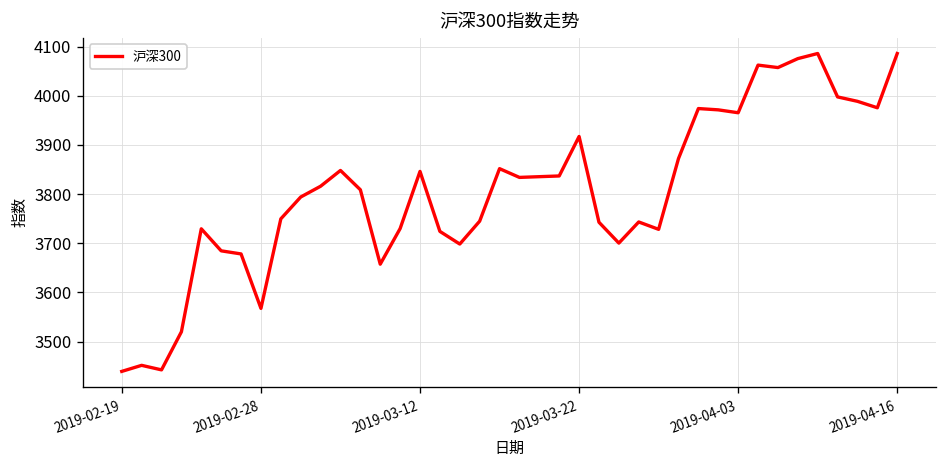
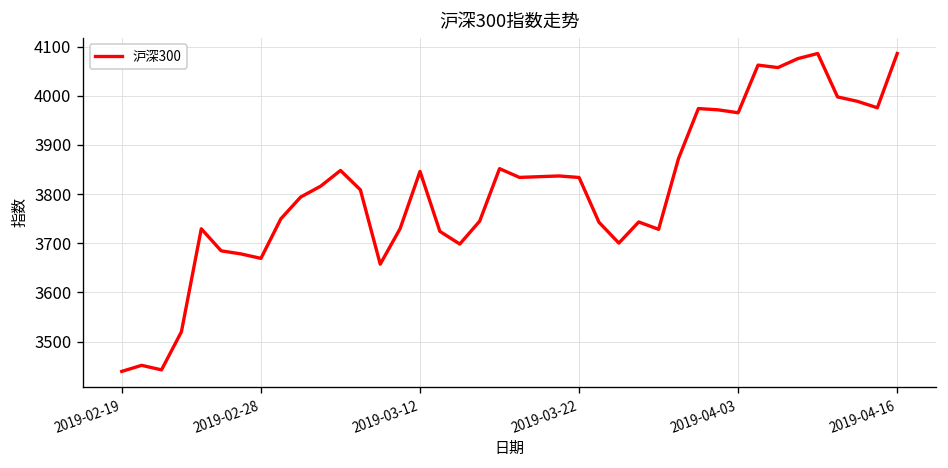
2019-02-28: 3570 -> 3670
2019-03-22: 3920 -> 3830
